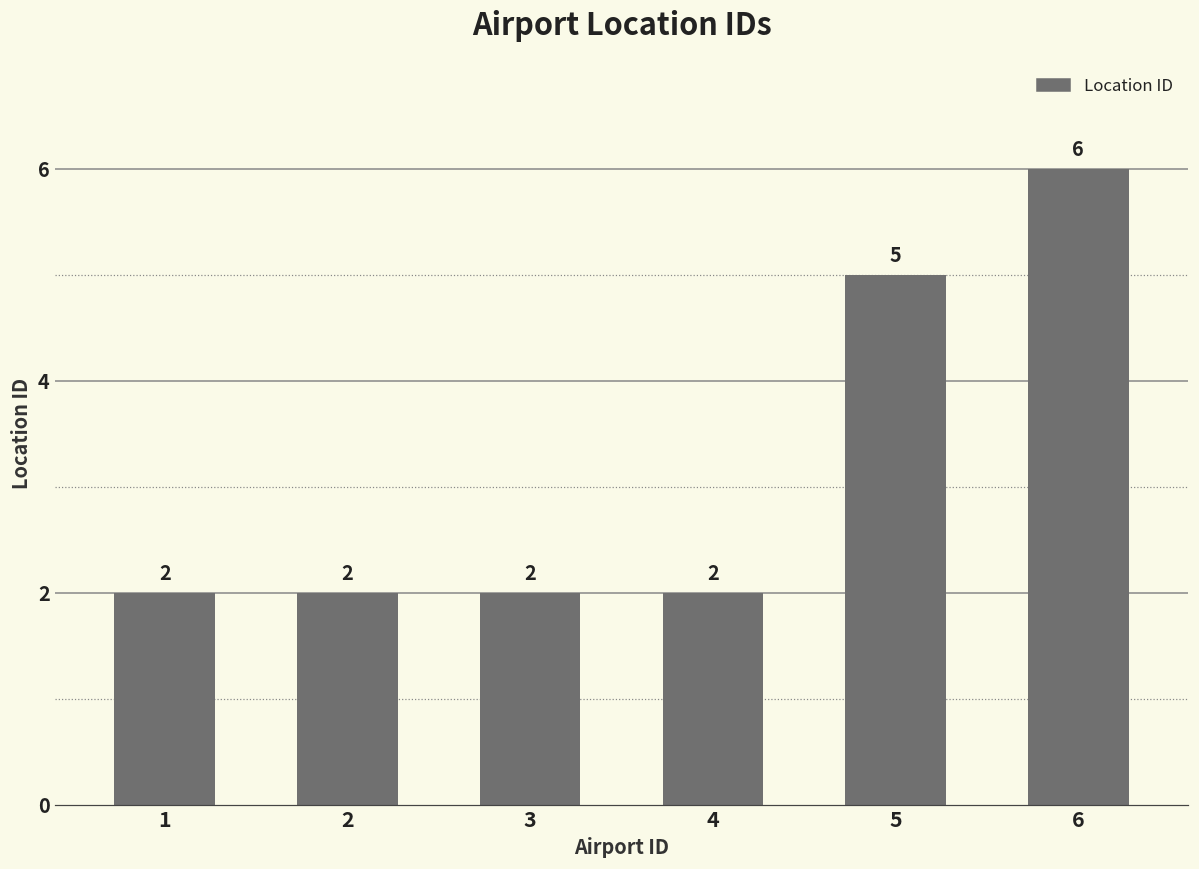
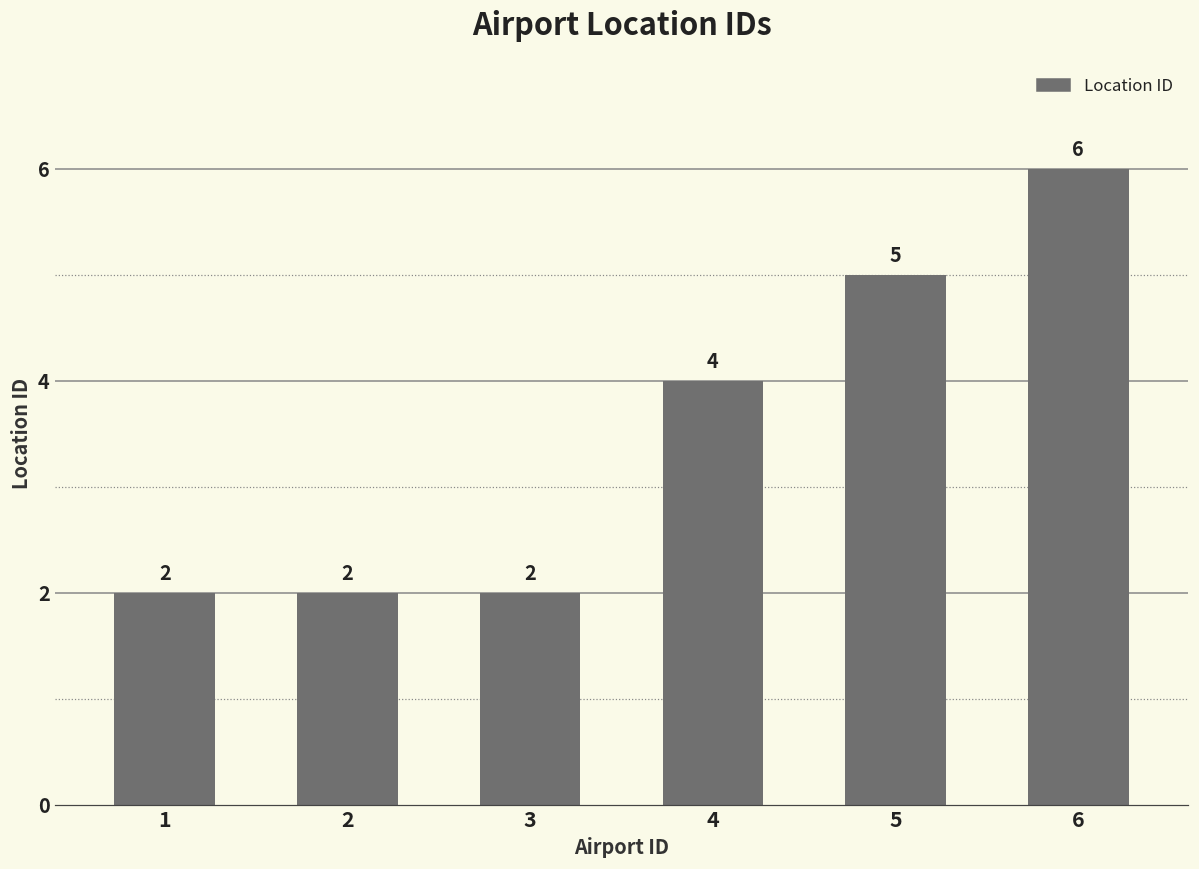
4: 2 -> 4
